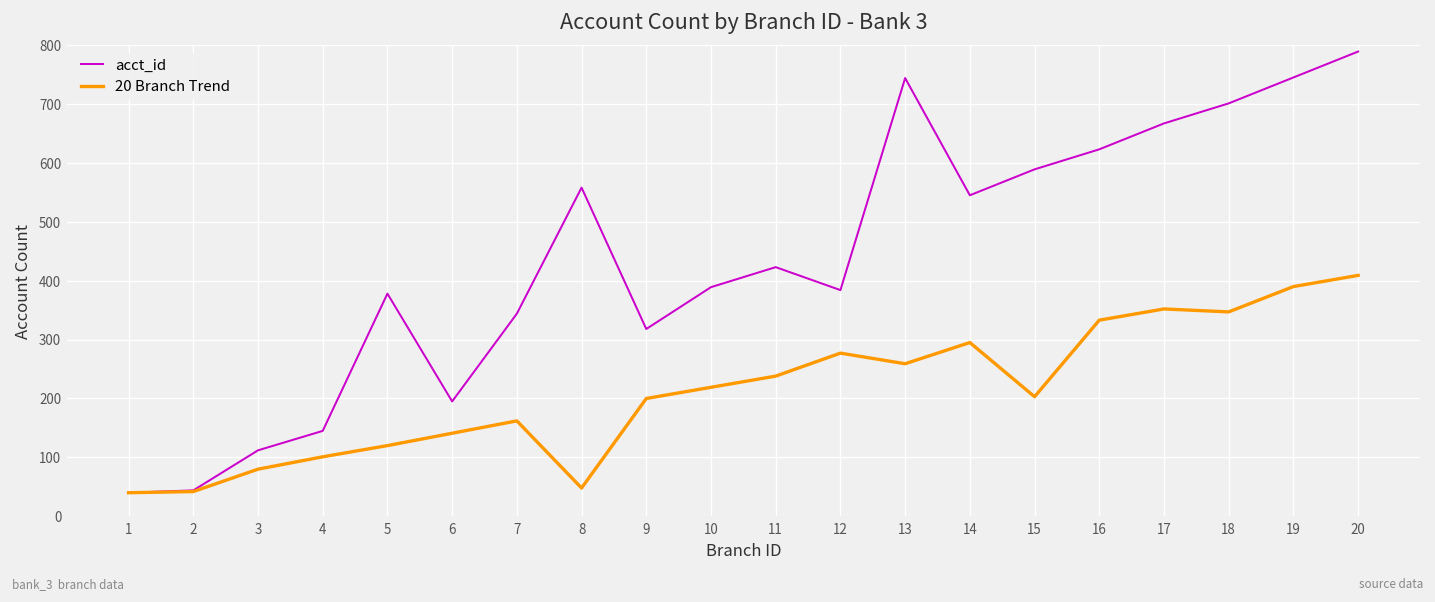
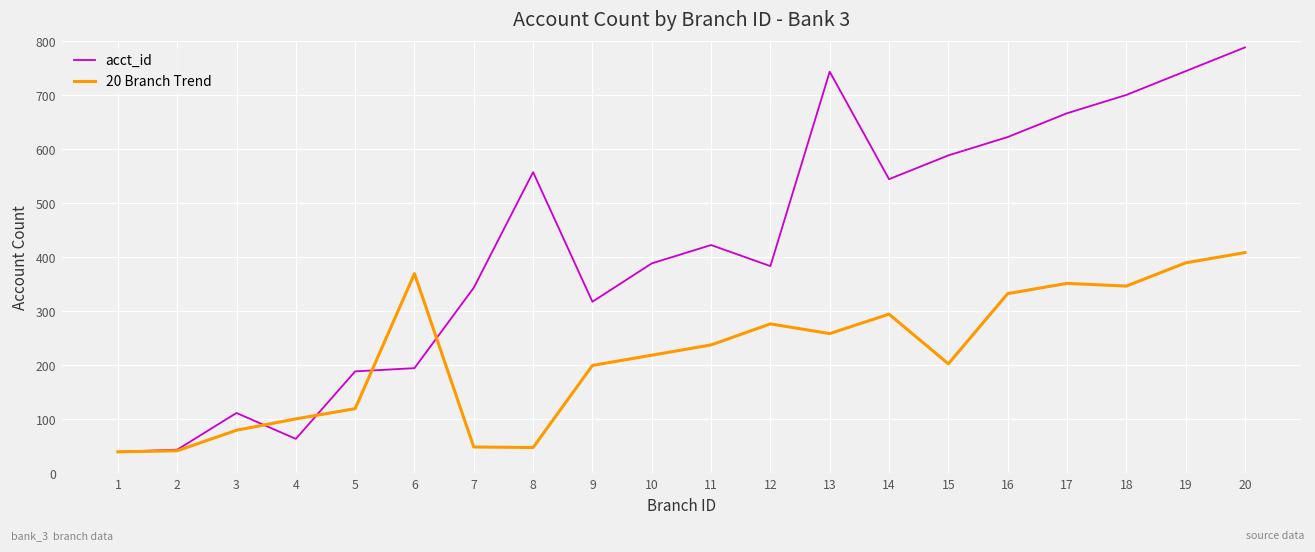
acct_id, 4: 150 -> 60
acct_id, 5: 380 -> 190
20 Branch Trend, 6: 140 -> 370
20 Branch Trend, 7: 160 -> 50
